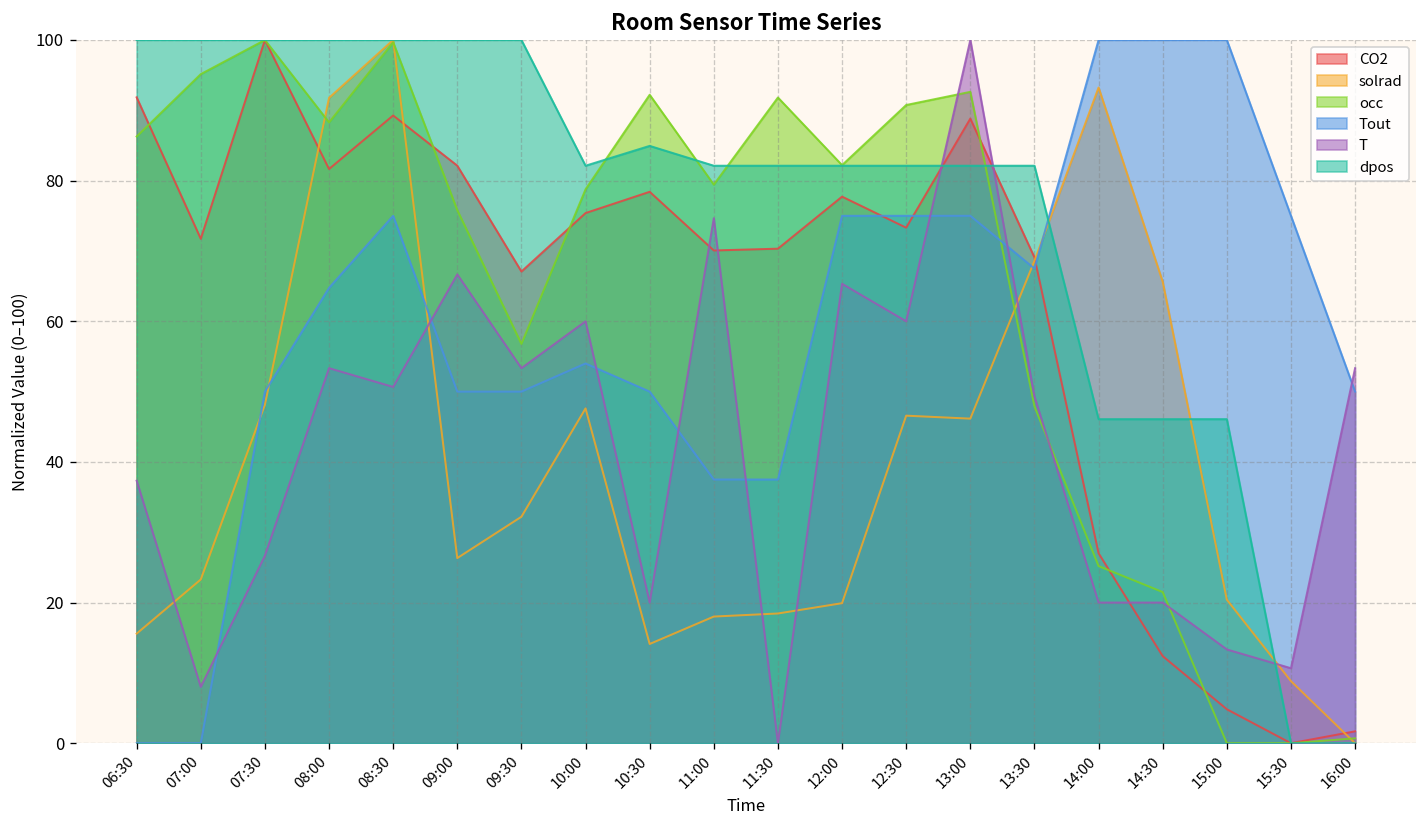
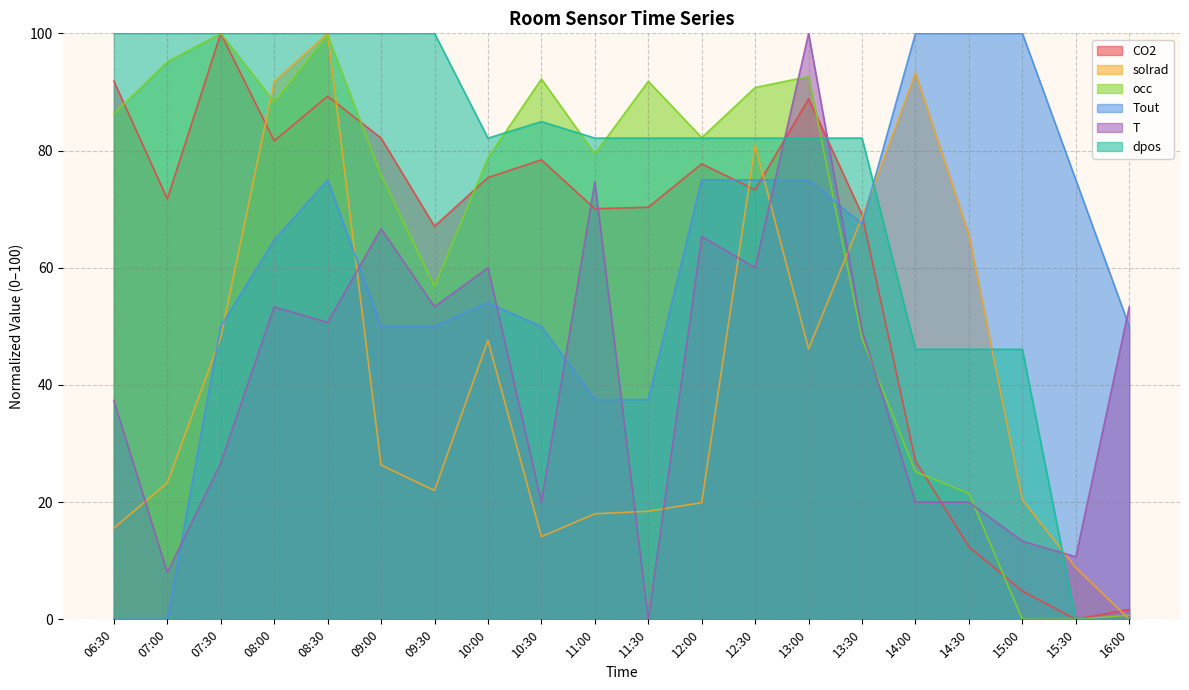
solrad, 09:30: 32 -> 22
solrad, 12:30: 47 -> 81
